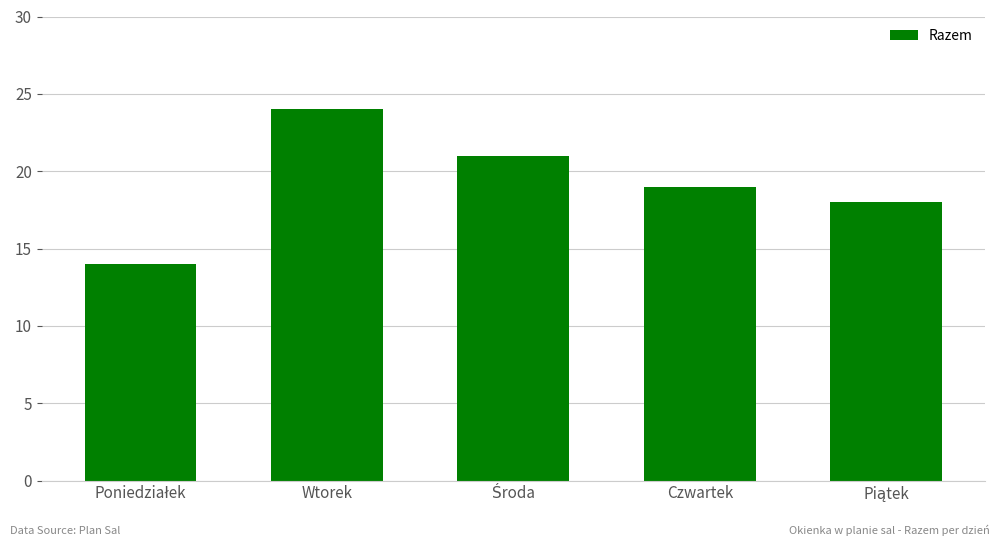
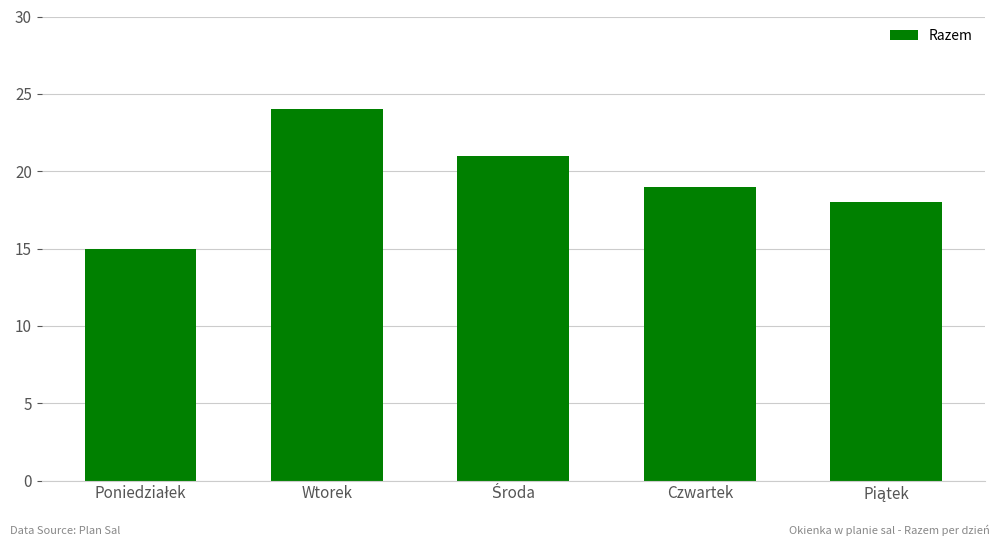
Poniedziałek: 14 -> 15
